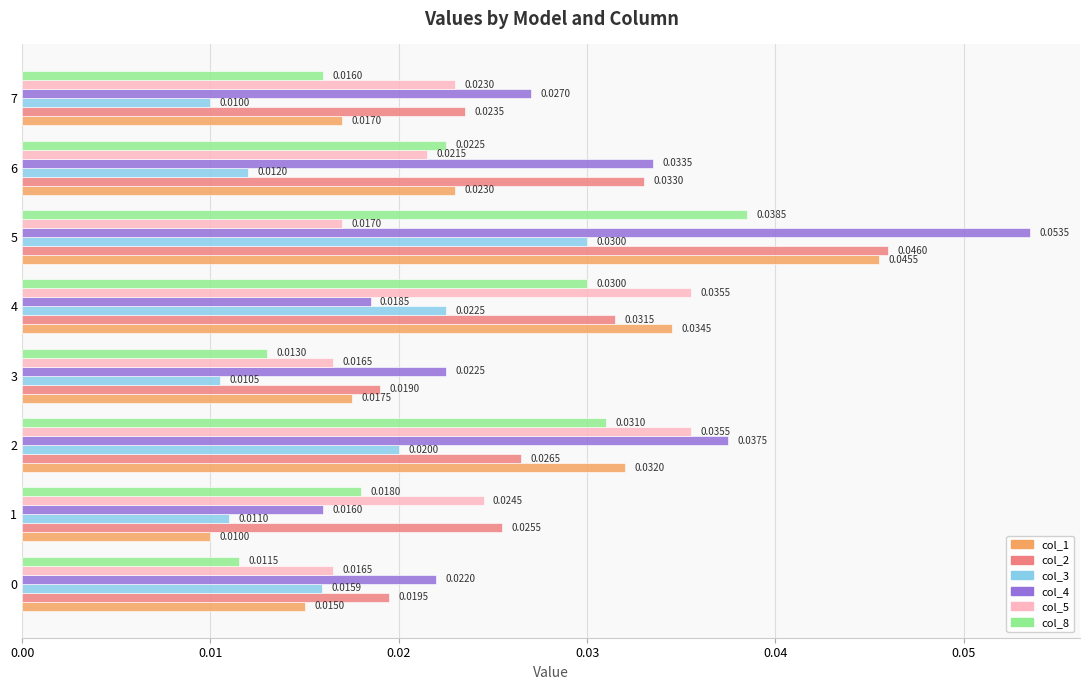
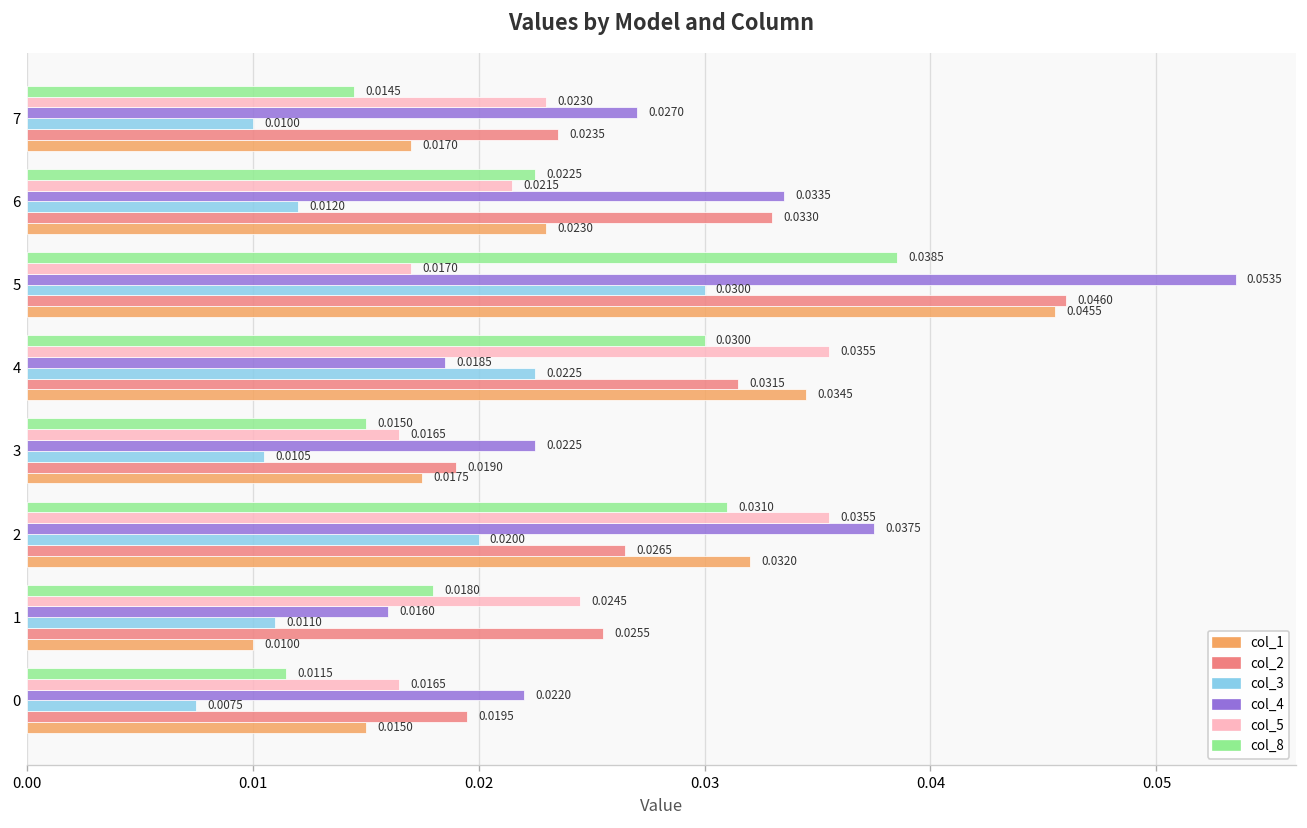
col_8, 7: 0.0160 -> 0.0145
col_8, 3: 0.0130 -> 0.0150
col_3, 0: 0.0159 -> 0.0075
